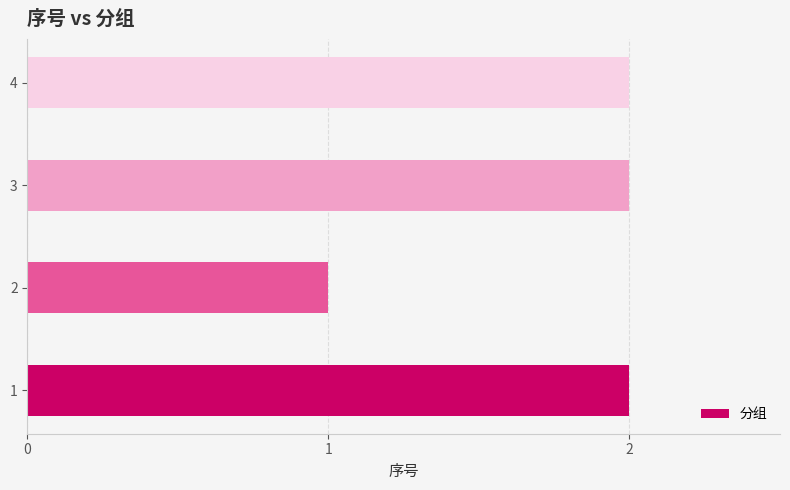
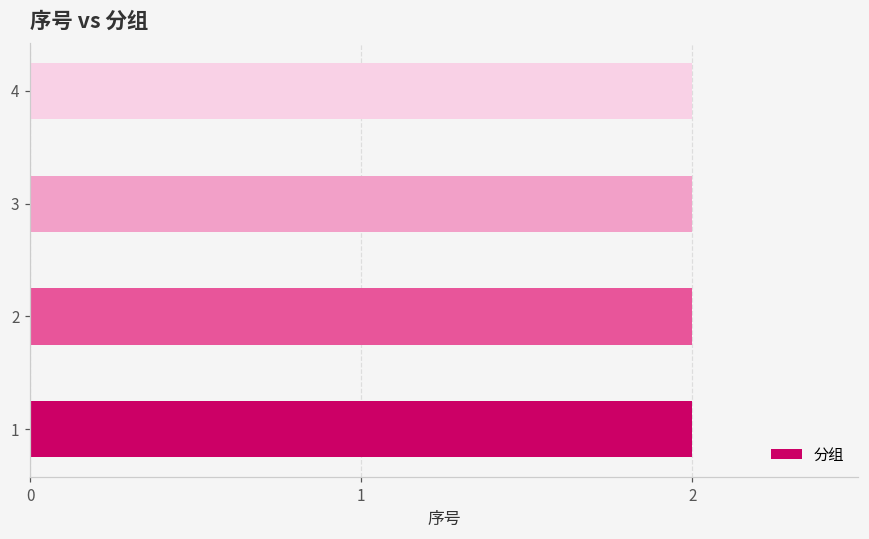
2: 1 -> 2
